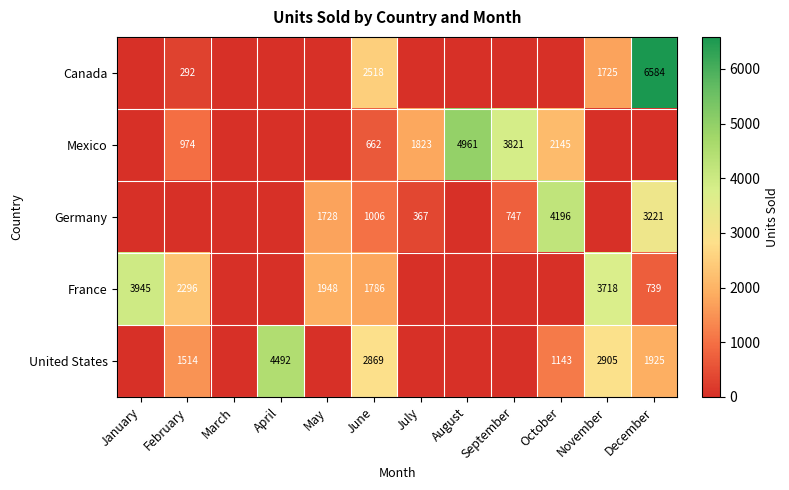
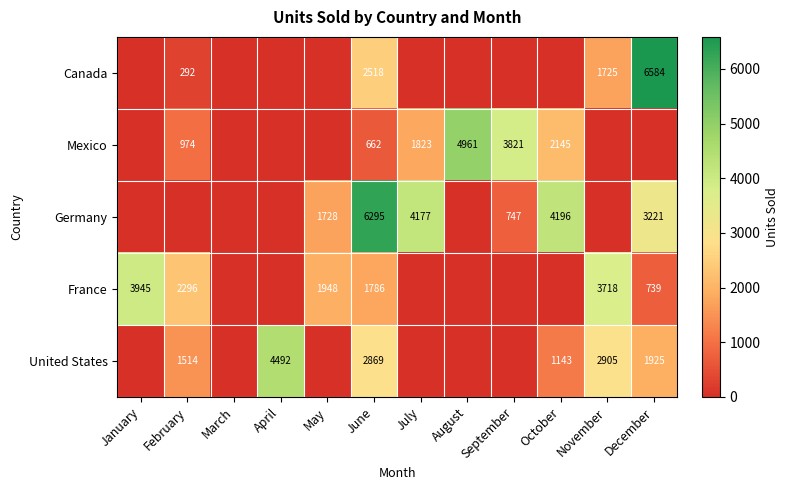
Germany, June: 1006 -> 6295
Germany, July: 367 -> 4177
